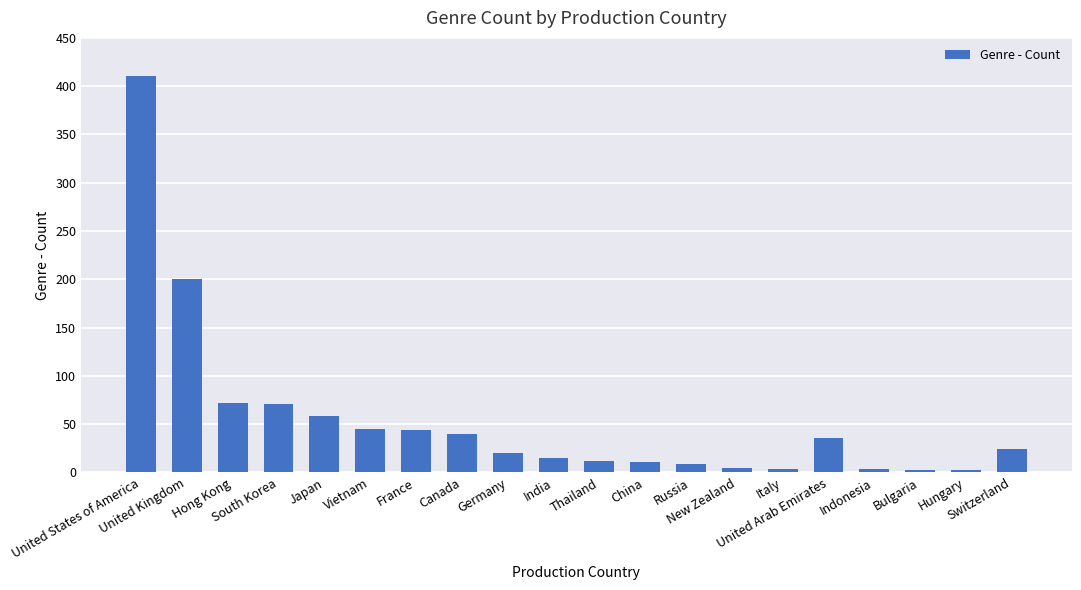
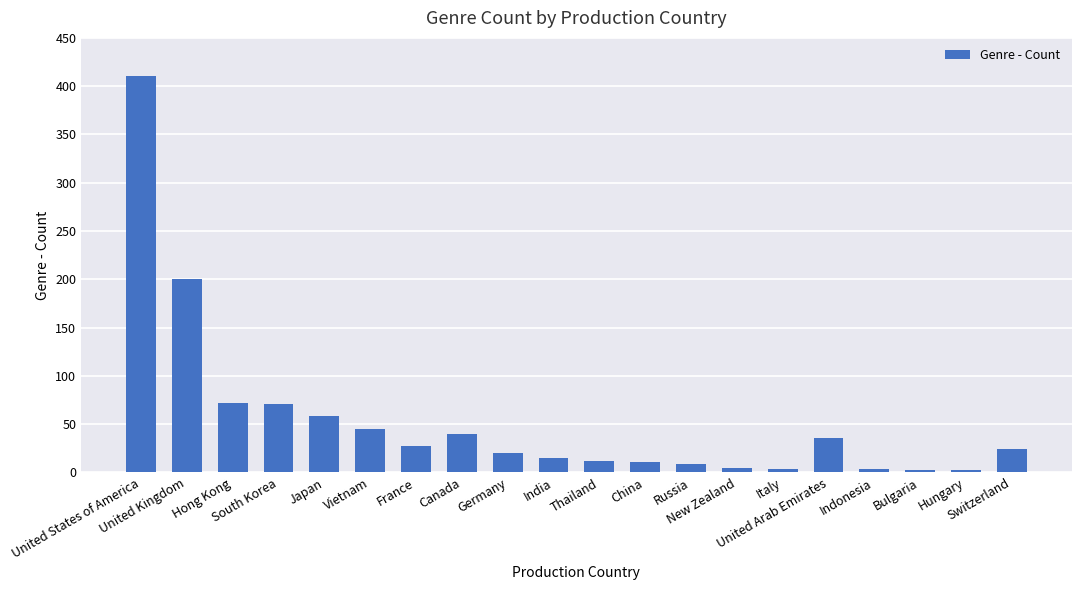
France: 40 -> 30
